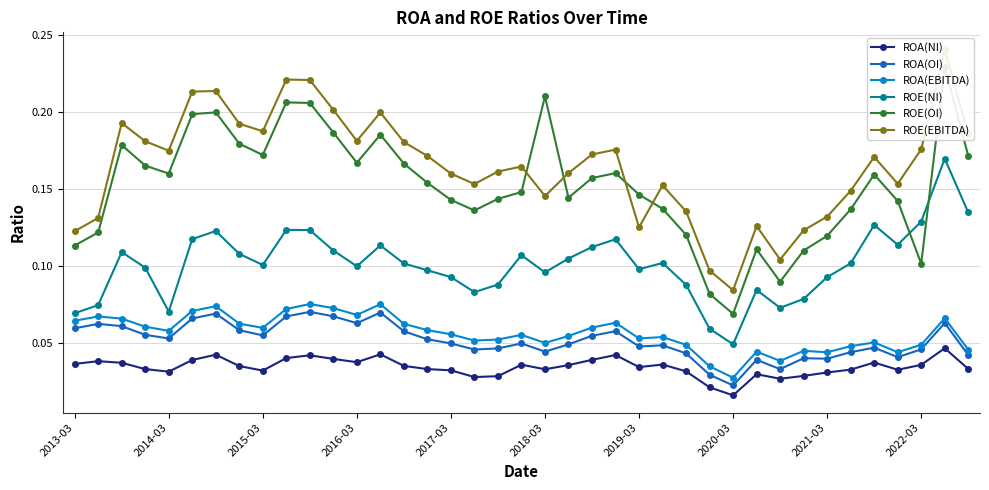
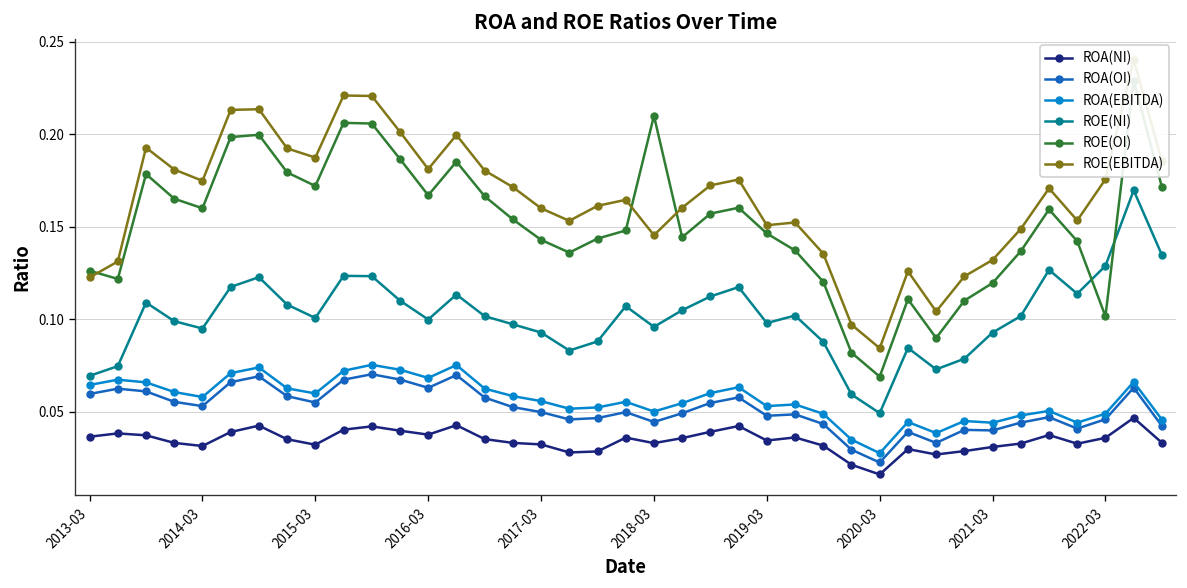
ROE(OI), 2013-03: 0.113 -> 0.126
ROE(NI), 2014-03: 0.070 -> 0.095
ROE(EBITDA), 2019-03: 0.125 -> 0.151
